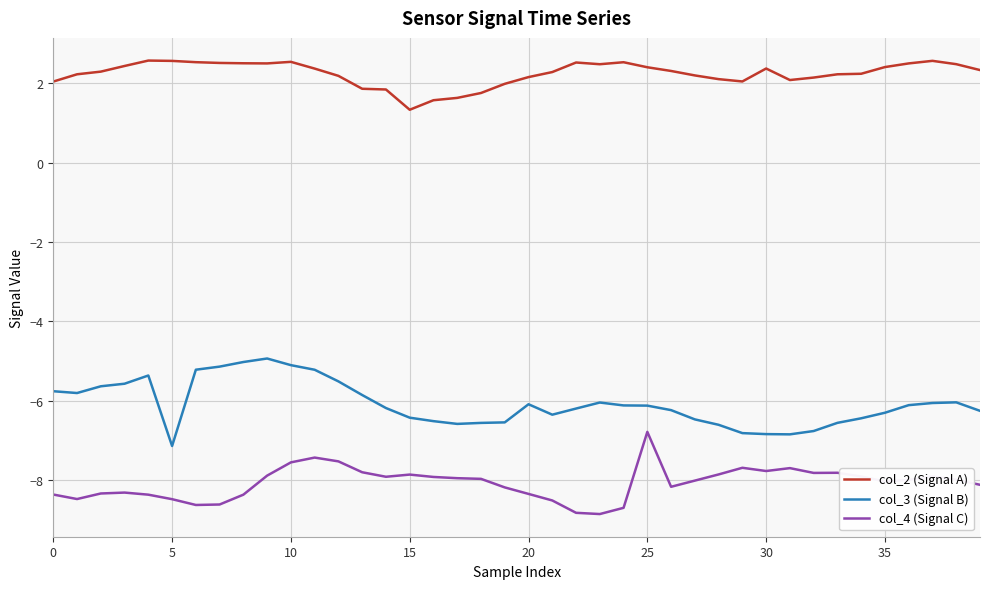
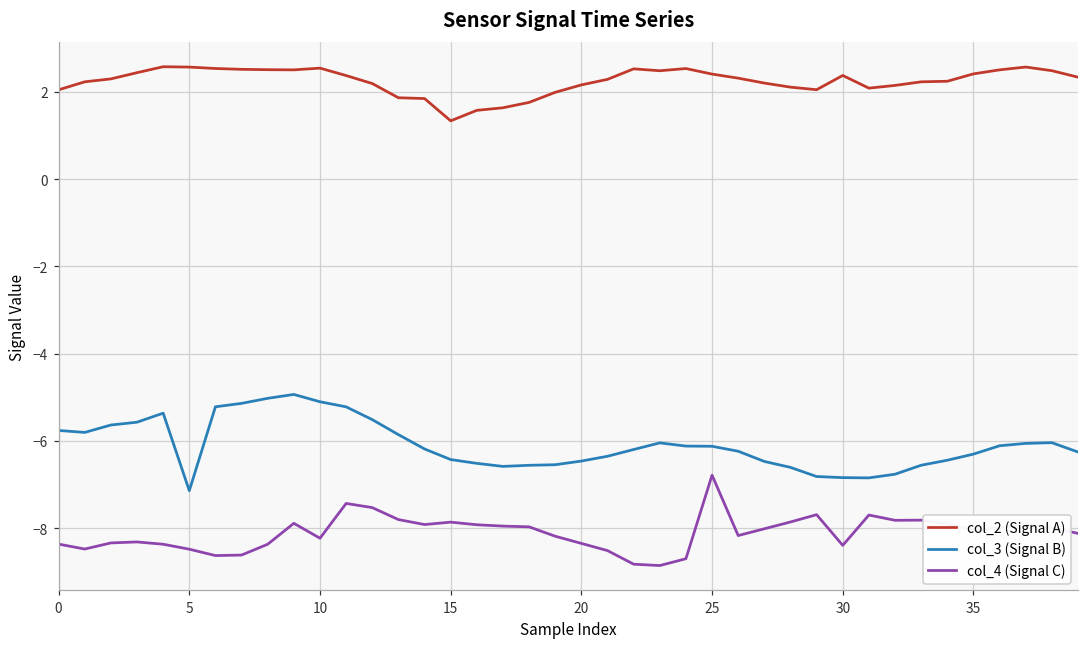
col_4 (Signal C), 10: -7.6 -> -8.2
col_3 (Signal B), 20: -6.1 -> -6.5
col_4 (Signal C), 30: -7.8 -> -8.4
